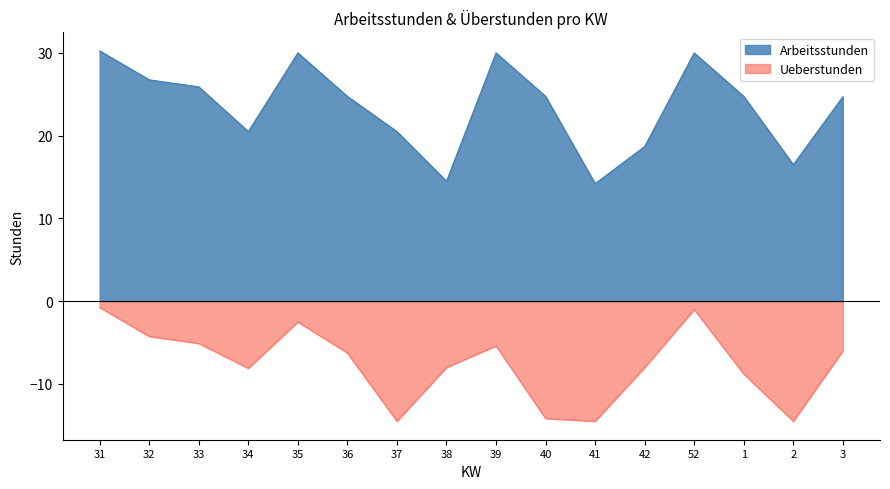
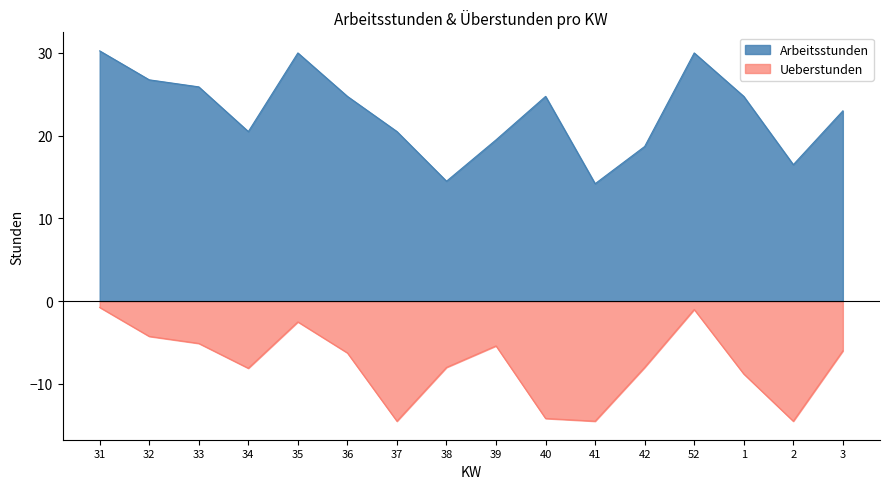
Arbeitsstunden, 39: 30 -> 20
Arbeitsstunden, 3: 25 -> 23
